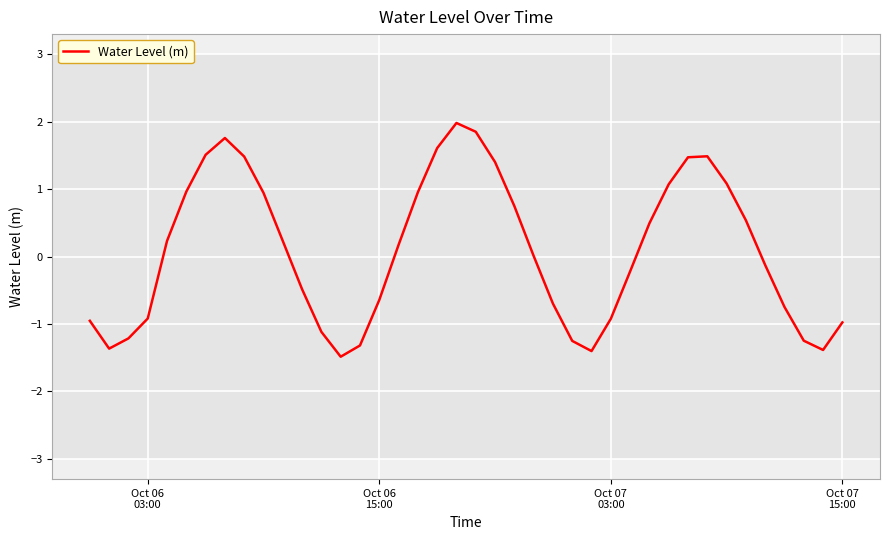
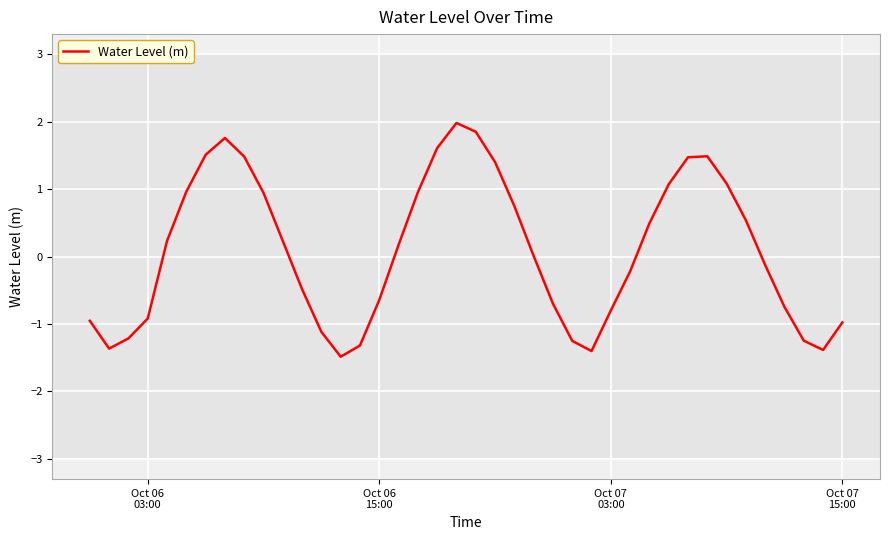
Oct 07 03:00: -0.9 -> -0.8
